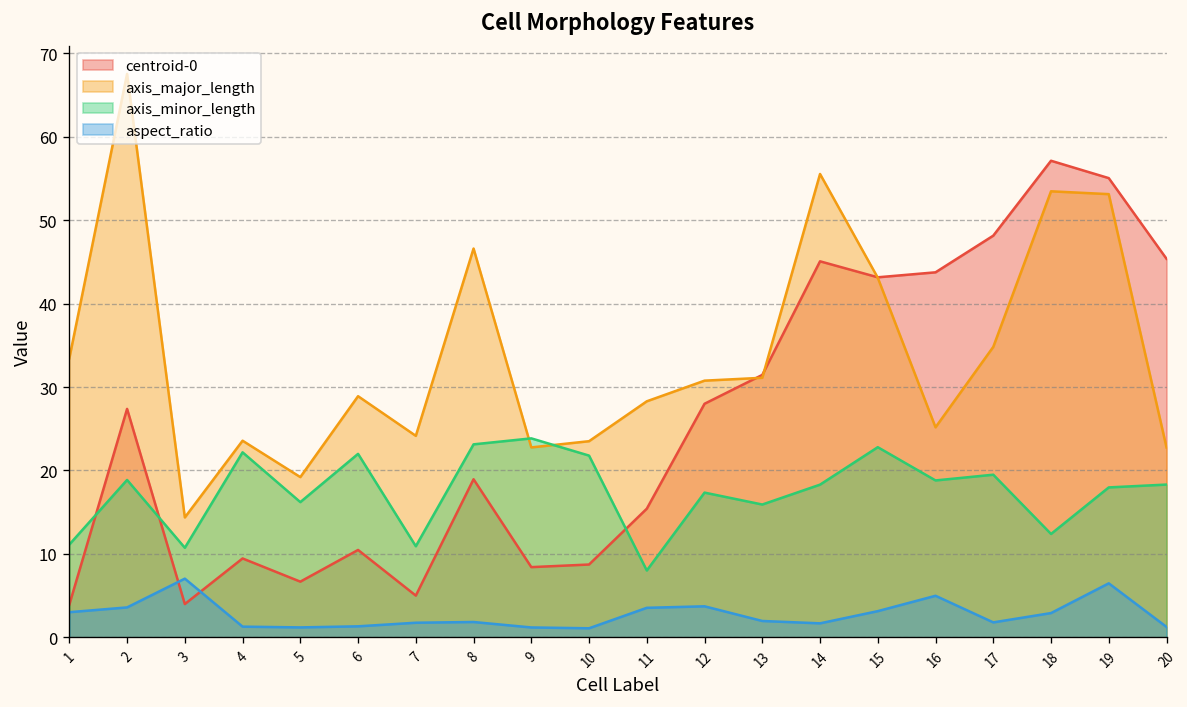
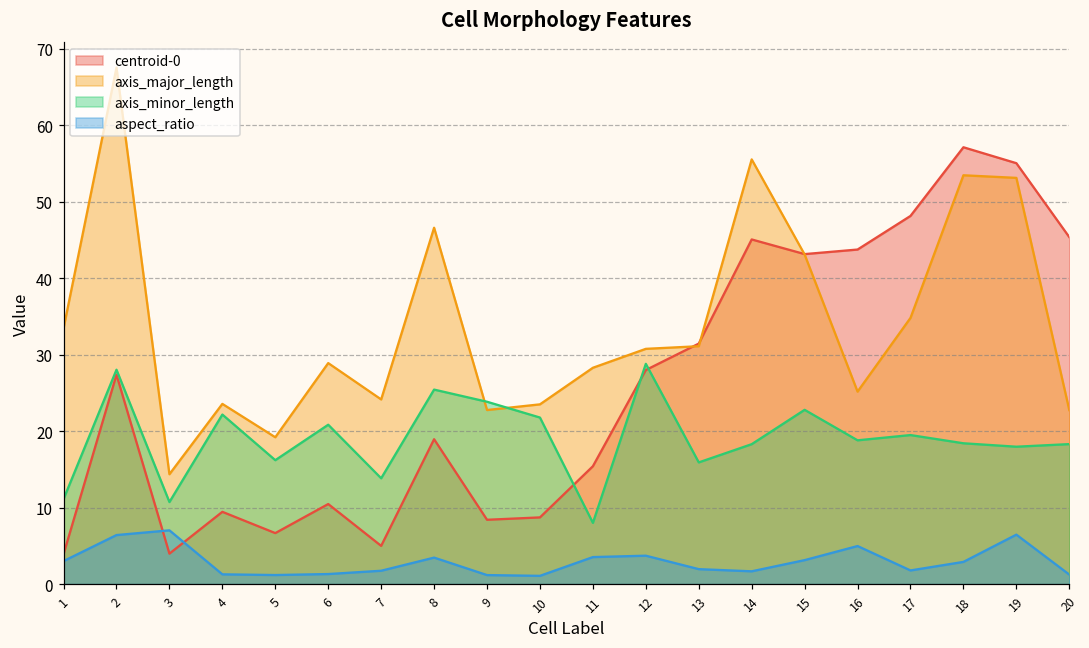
axis_minor_length, 2: 19 -> 28
aspect_ratio, 2: 4 -> 6
axis_minor_length, 6: 22 -> 21
axis_minor_length, 7: 11 -> 14
axis_minor_length, 8: 23 -> 25
aspect_ratio, 8: 2 -> 3
axis_minor_length, 12: 17 -> 29
axis_minor_length, 18: 12 -> 18
